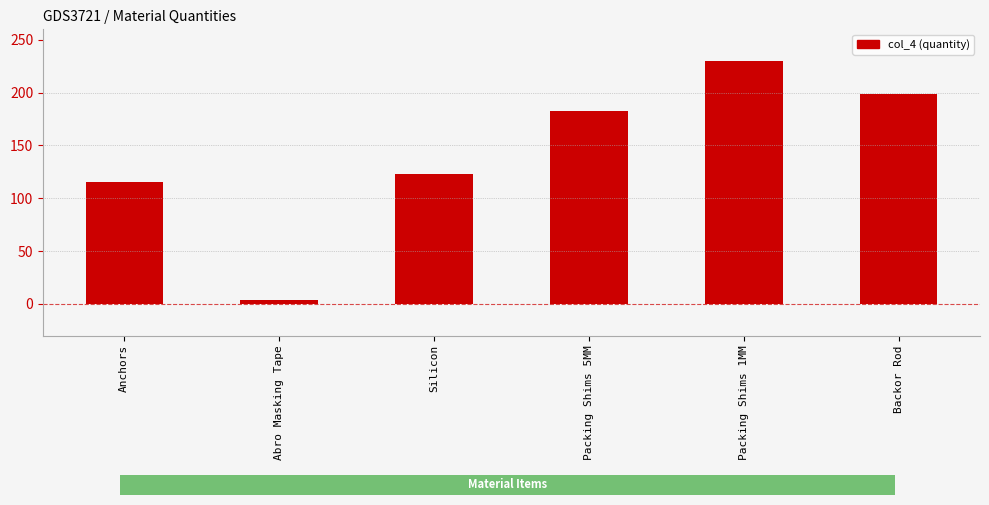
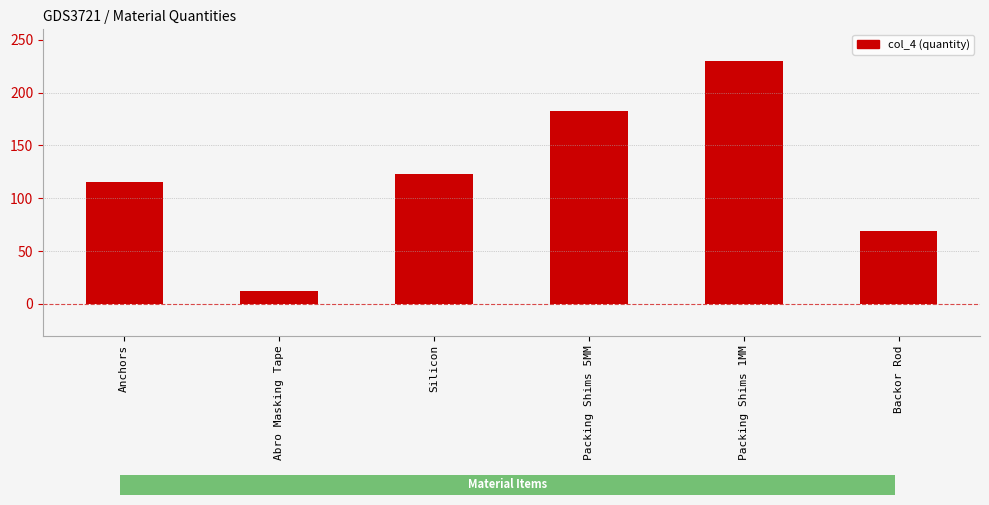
Abro Masking Tape: 3 -> 12
Backor Rod: 199 -> 69
